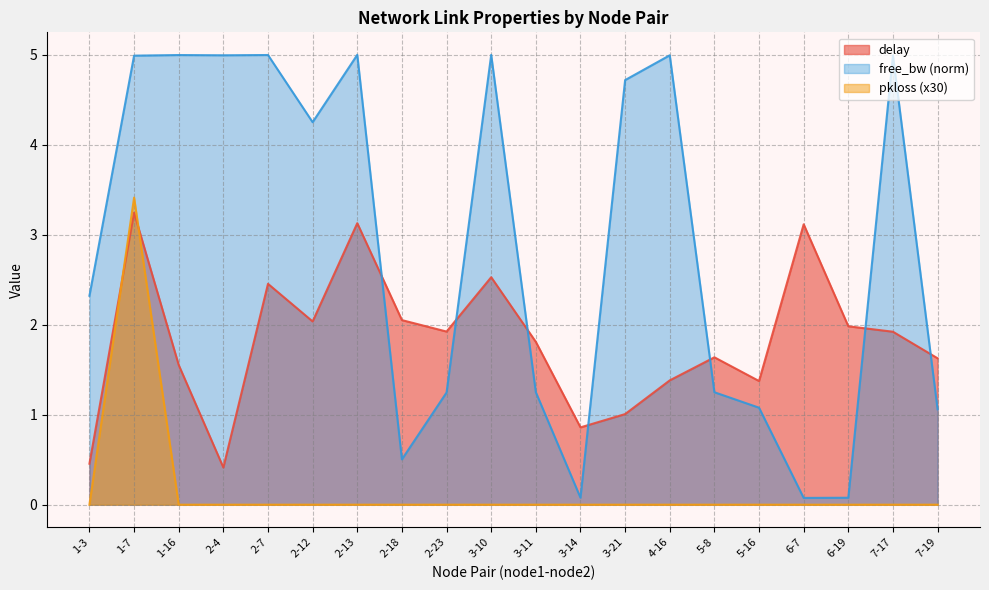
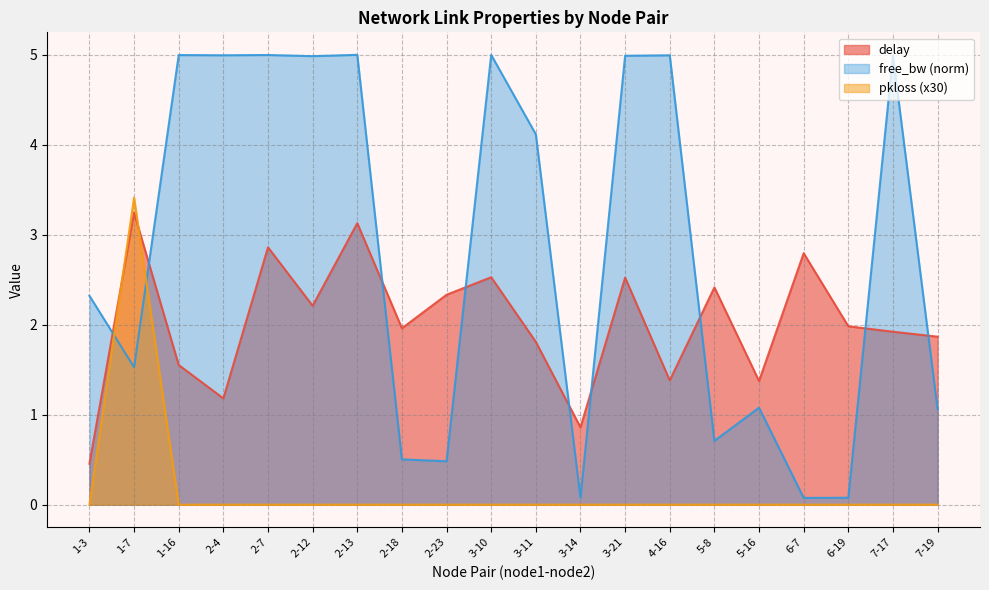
free_bw (norm), 1-7: 5.0 -> 1.5
delay, 2-4: 0.4 -> 1.2
delay, 2-7: 2.5 -> 2.9
delay, 2-12: 2.0 -> 2.2
free_bw (norm), 2-12: 4.3 -> 5.0
delay, 2-18: 2.1 -> 2.0
delay, 2-23: 1.9 -> 2.3
free_bw (norm), 2-23: 1.2 -> 0.5
free_bw (norm), 3-11: 1.3 -> 4.1
delay, 3-21: 1.0 -> 2.5
free_bw (norm), 3-21: 4.7 -> 5.0
delay, 5-8: 1.6 -> 2.4
free_bw (norm), 5-8: 1.2 -> 0.7
delay, 6-7: 3.1 -> 2.8
delay, 7-19: 1.6 -> 1.9
